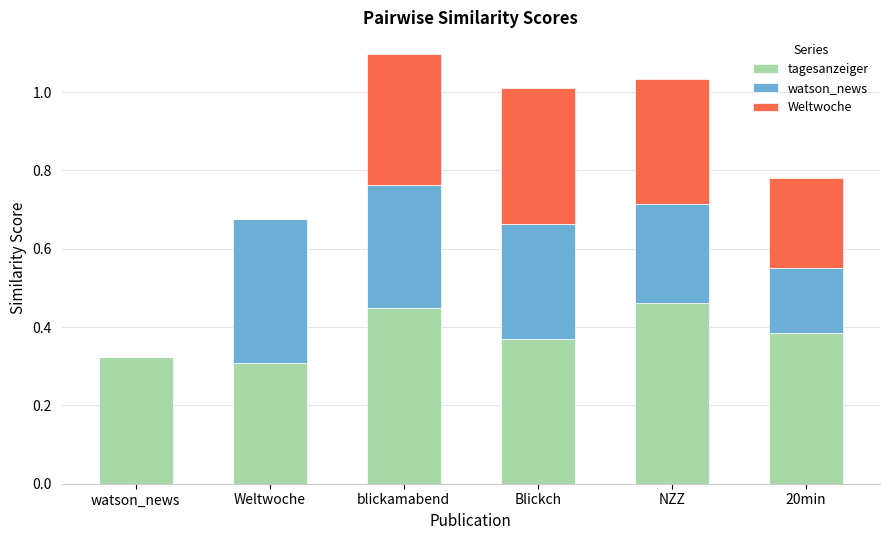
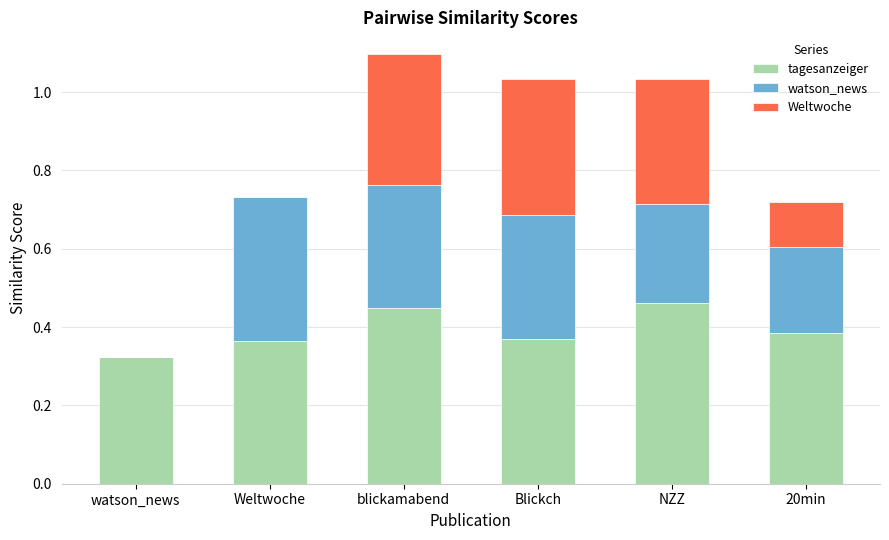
tagesanzeiger, Weltwoche: 0.31 -> 0.36
watson_news, Blickch: 0.29 -> 0.32
watson_news, 20min: 0.17 -> 0.22
Weltwoche, 20min: 0.23 -> 0.11
